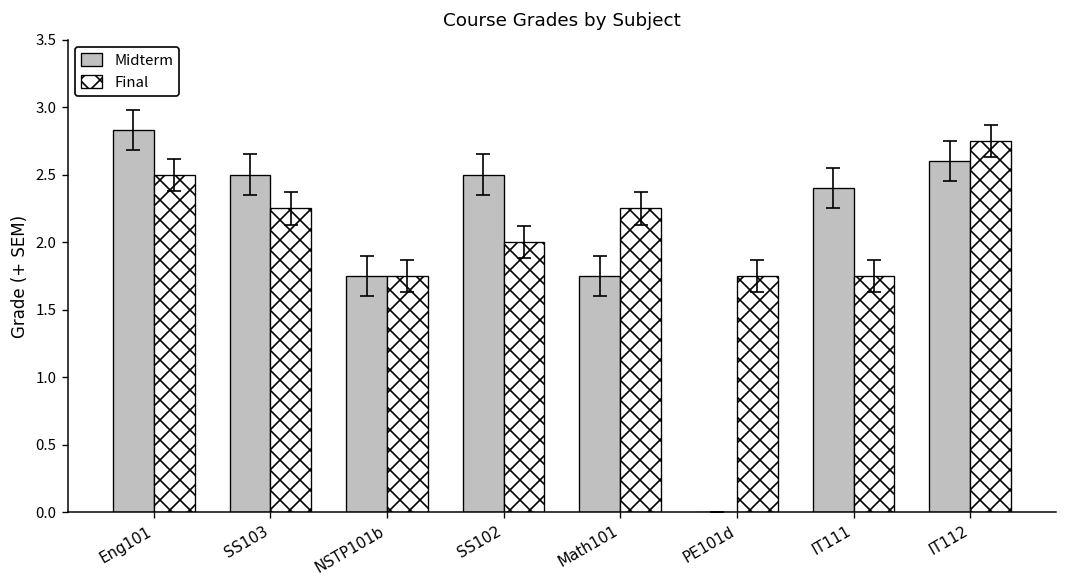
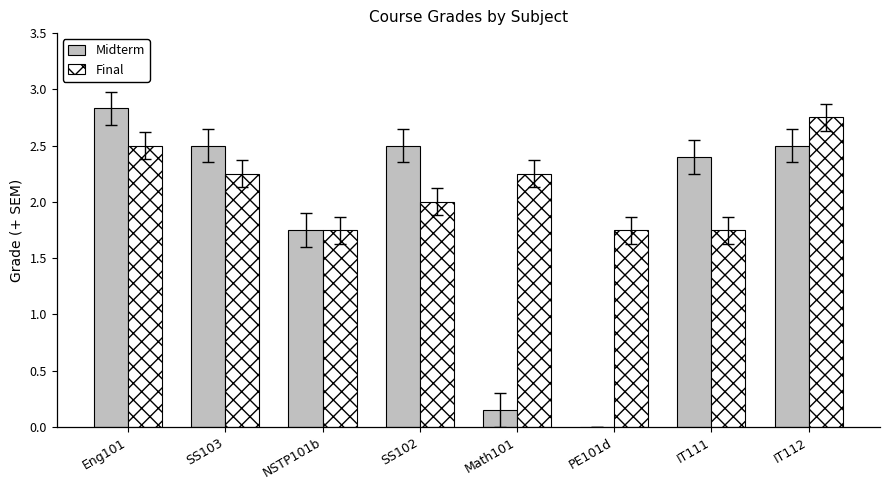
Midterm, Math101: 1.75 -> 0.15
Midterm, IT112: 2.6 -> 2.5
